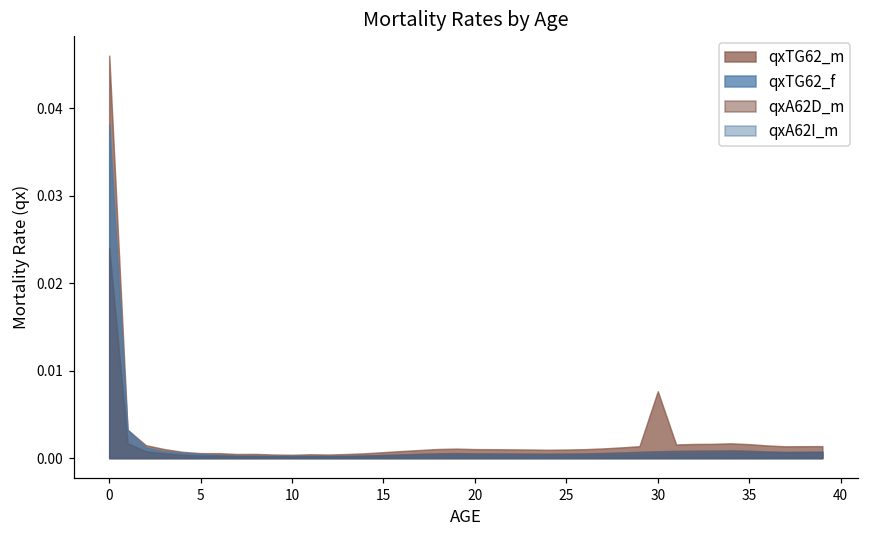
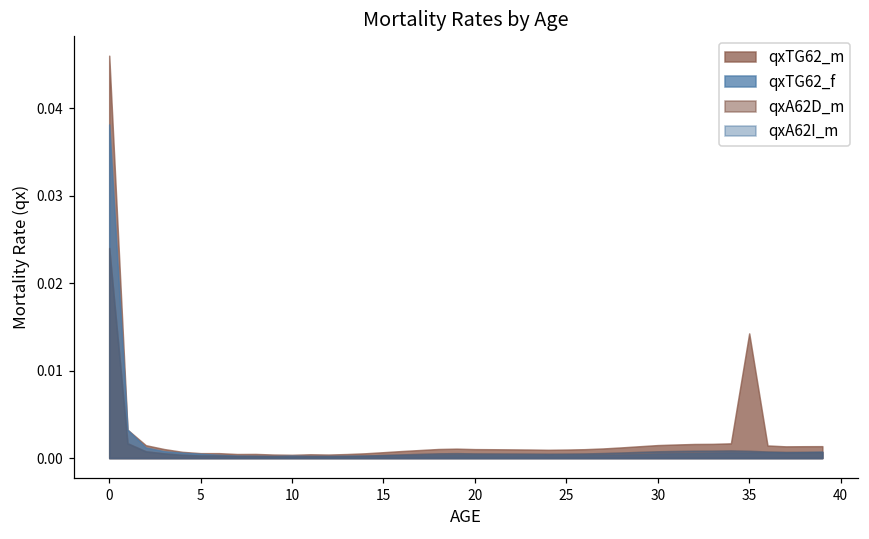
qxTG62_m, 30: 0.008 -> 0.001
qxTG62_m, 35: 0.002 -> 0.014
